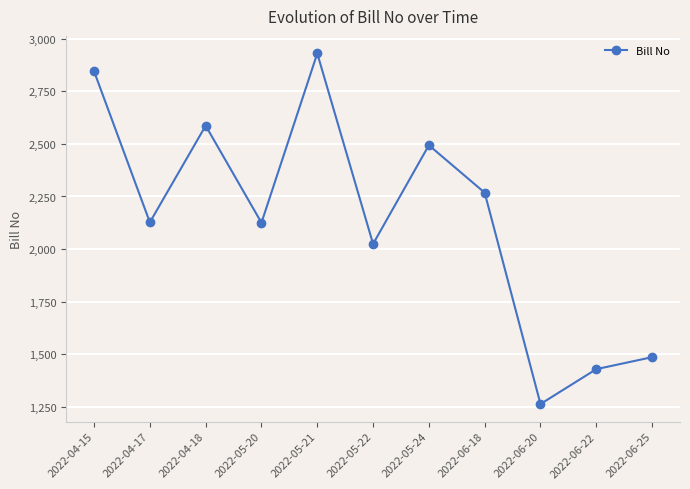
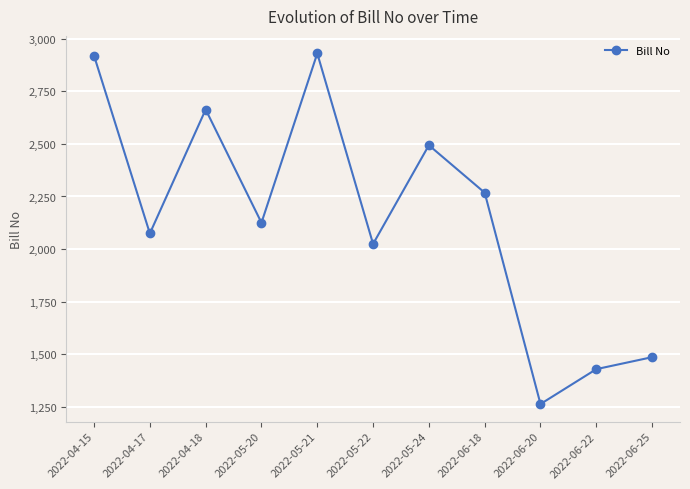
2022-04-15: 2,850 -> 2,920
2022-04-17: 2,130 -> 2,070
2022-04-18: 2,590 -> 2,660
